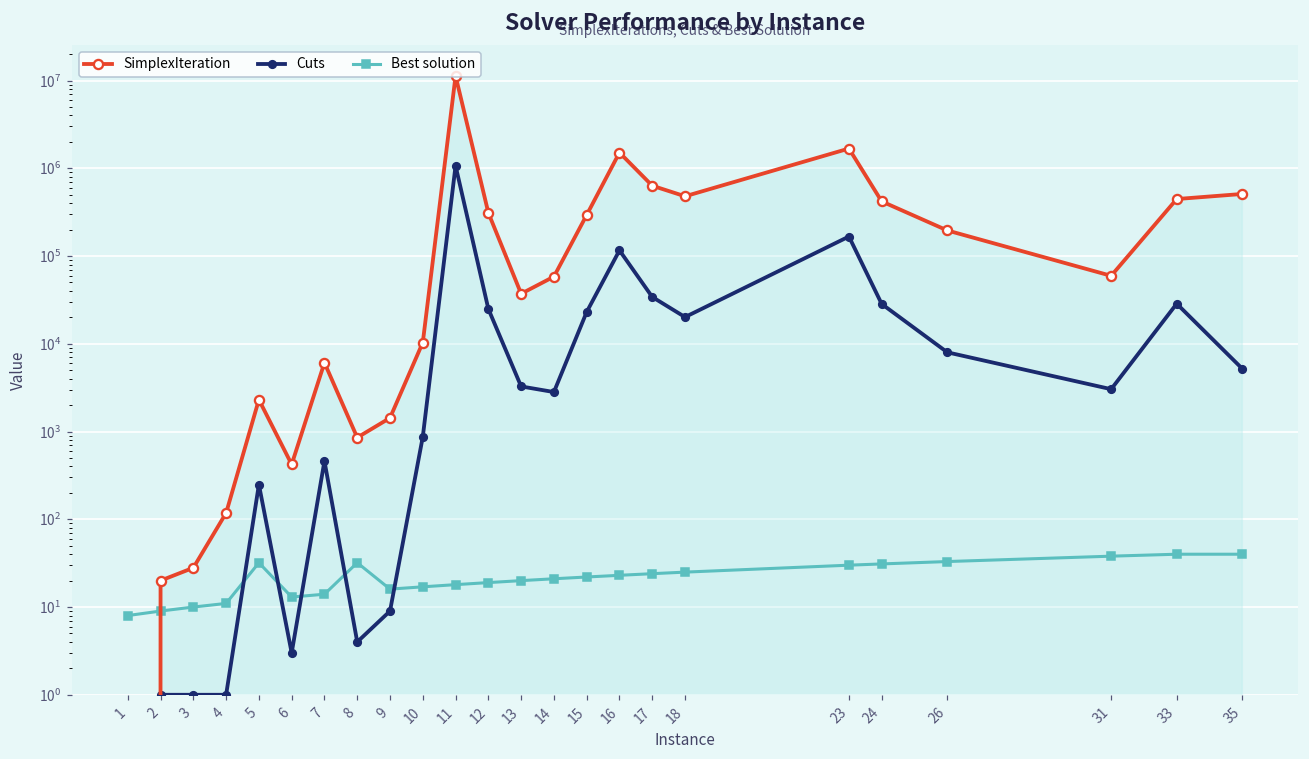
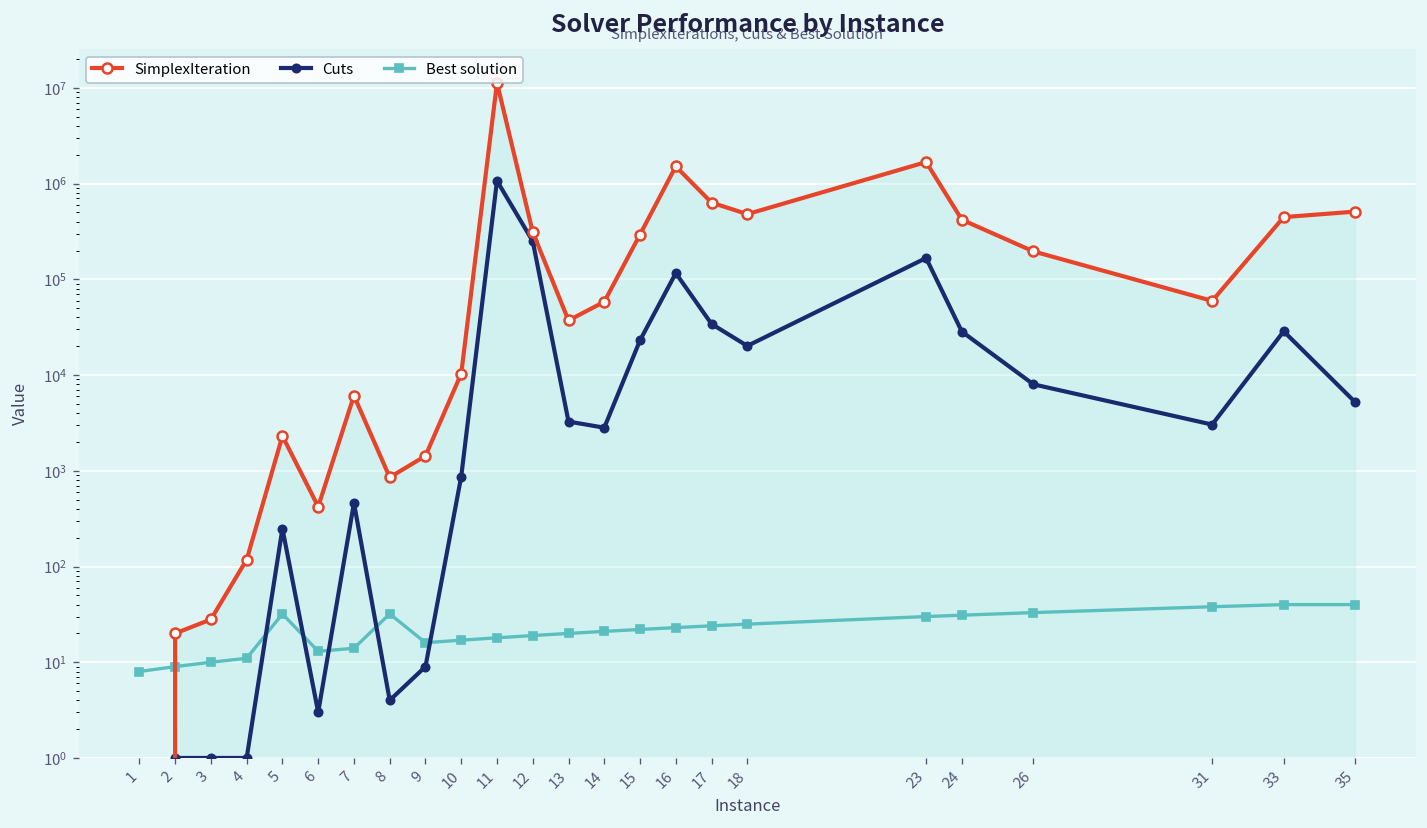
Cuts, 12: 25000 -> 250000
